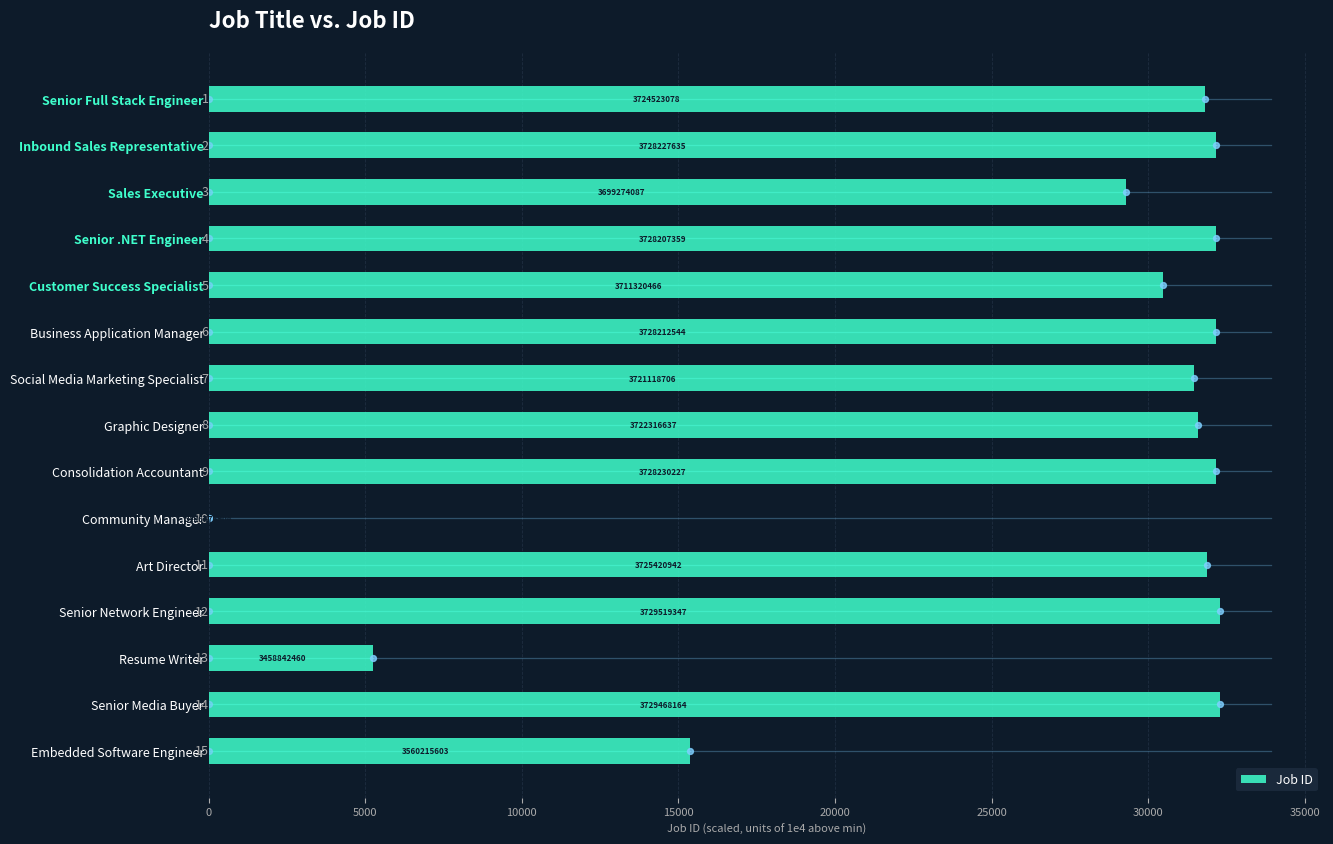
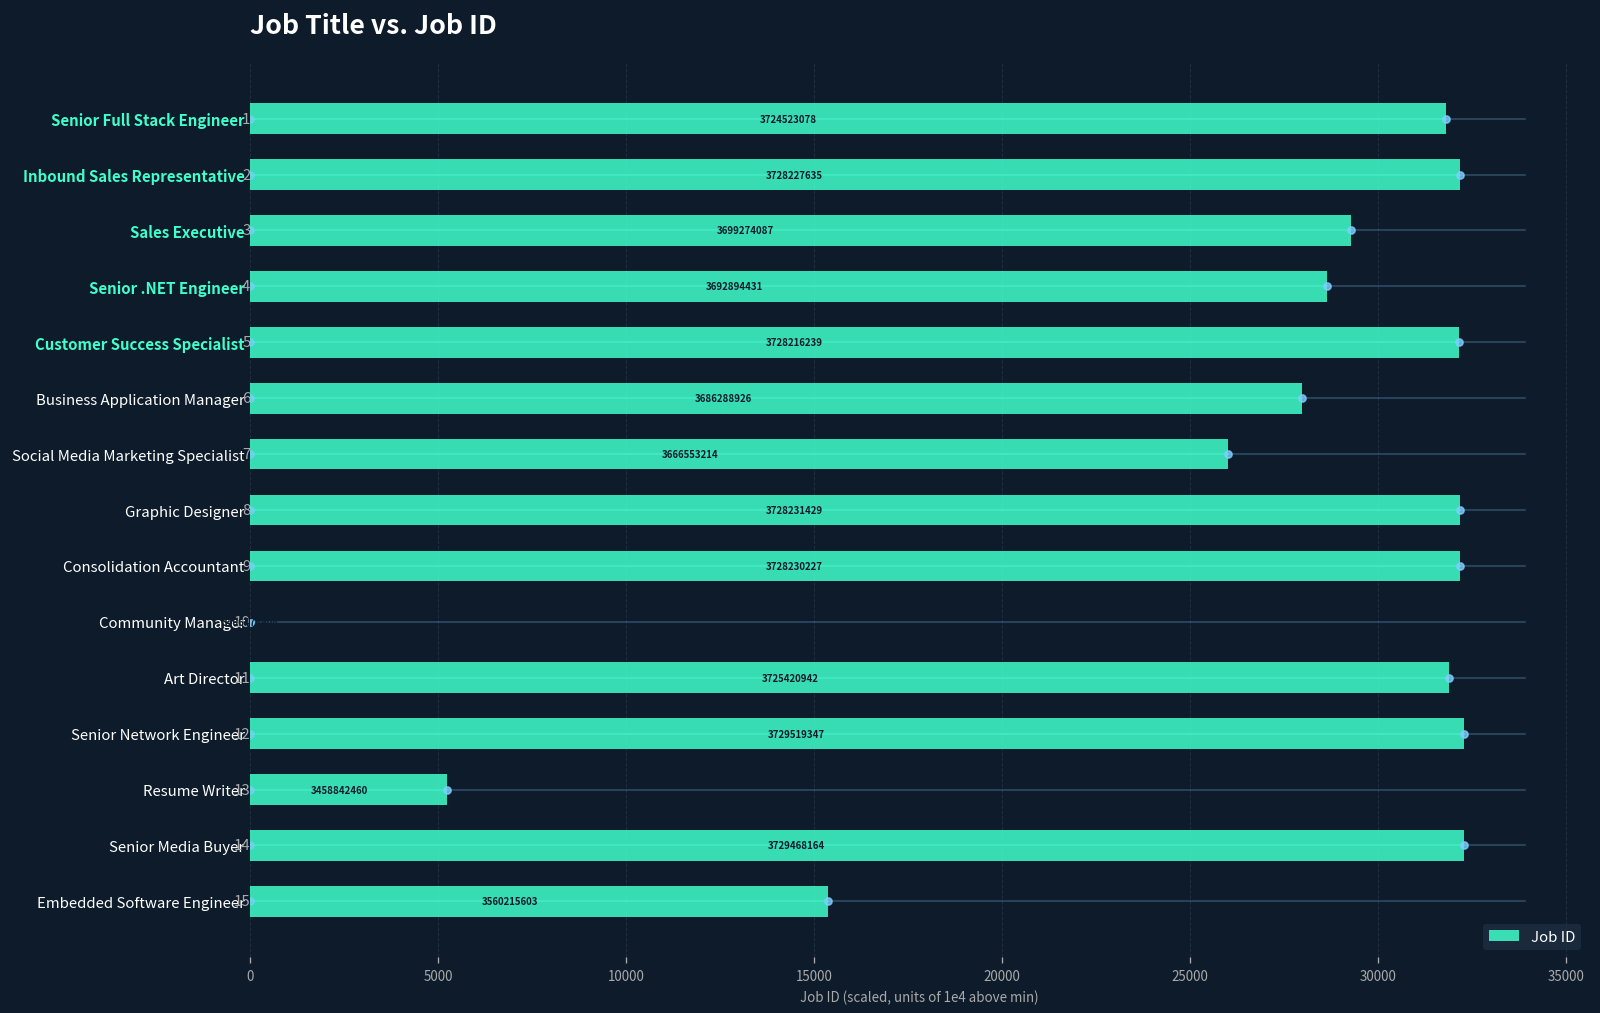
Job ID, Senior .NET Engineer: 3728207359 -> 3692894431
Job ID, Customer Success Specialist: 3711320466 -> 3728216239
Job ID, Business Application Manager: 3728212544 -> 3686288926
Job ID, Social Media Marketing Specialist: 3721118706 -> 3666553214
Job ID, Graphic Designer: 3722316637 -> 3728231429
